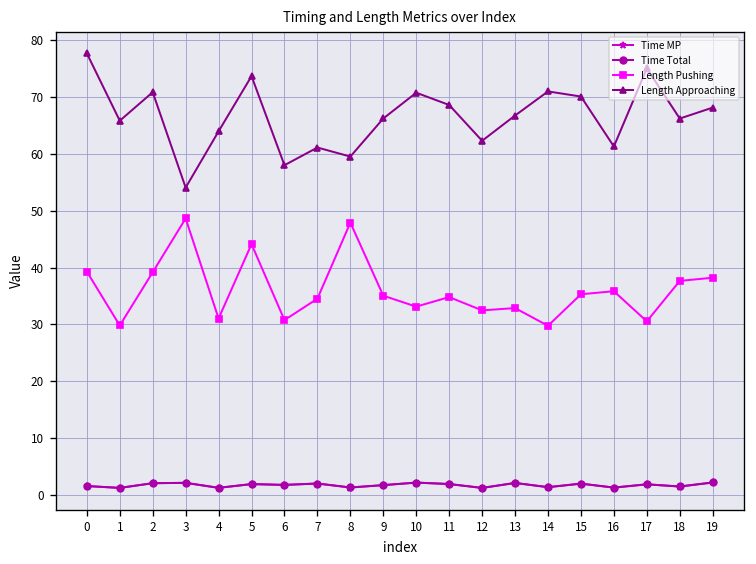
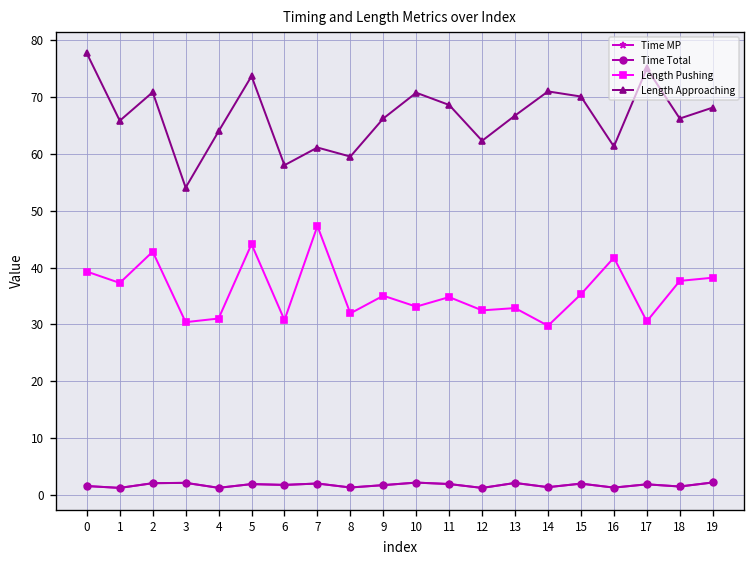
Length Pushing, 1: 30 -> 37
Length Pushing, 2: 39 -> 43
Length Pushing, 3: 49 -> 30
Length Pushing, 7: 35 -> 47
Length Pushing, 8: 48 -> 32
Length Pushing, 16: 36 -> 42
